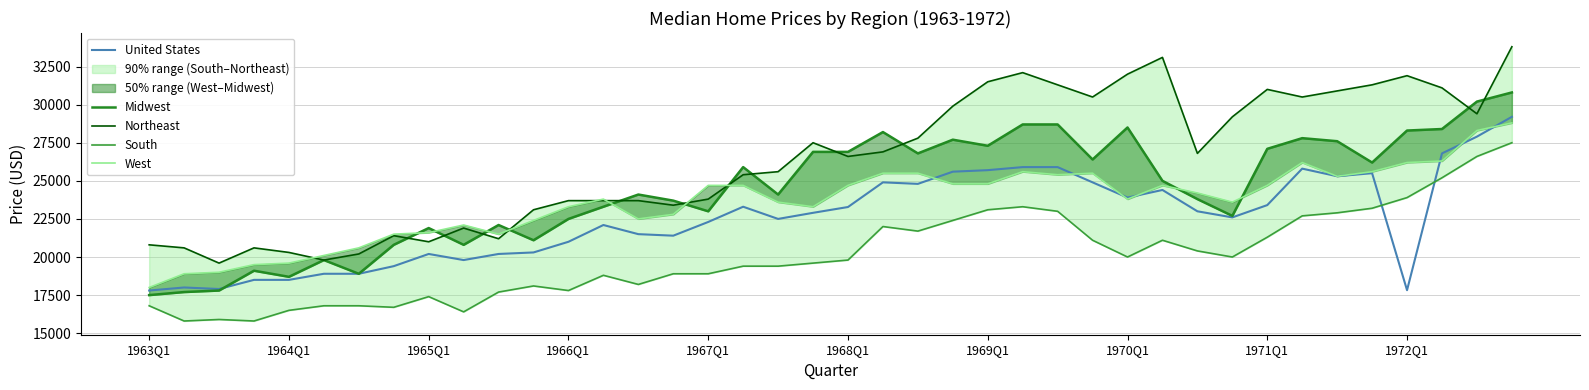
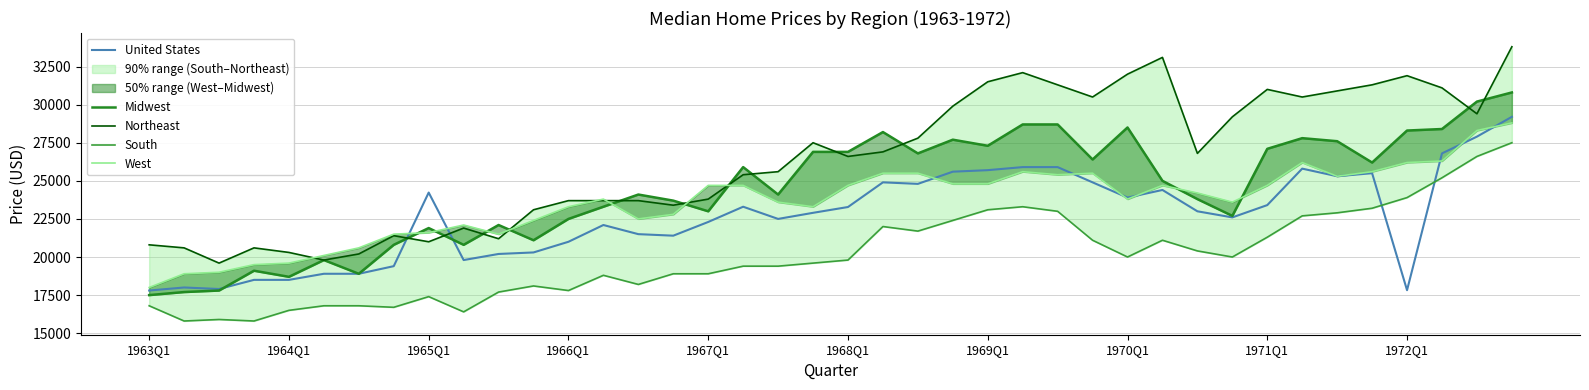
United States, 1965Q1: 20200 -> 24200
